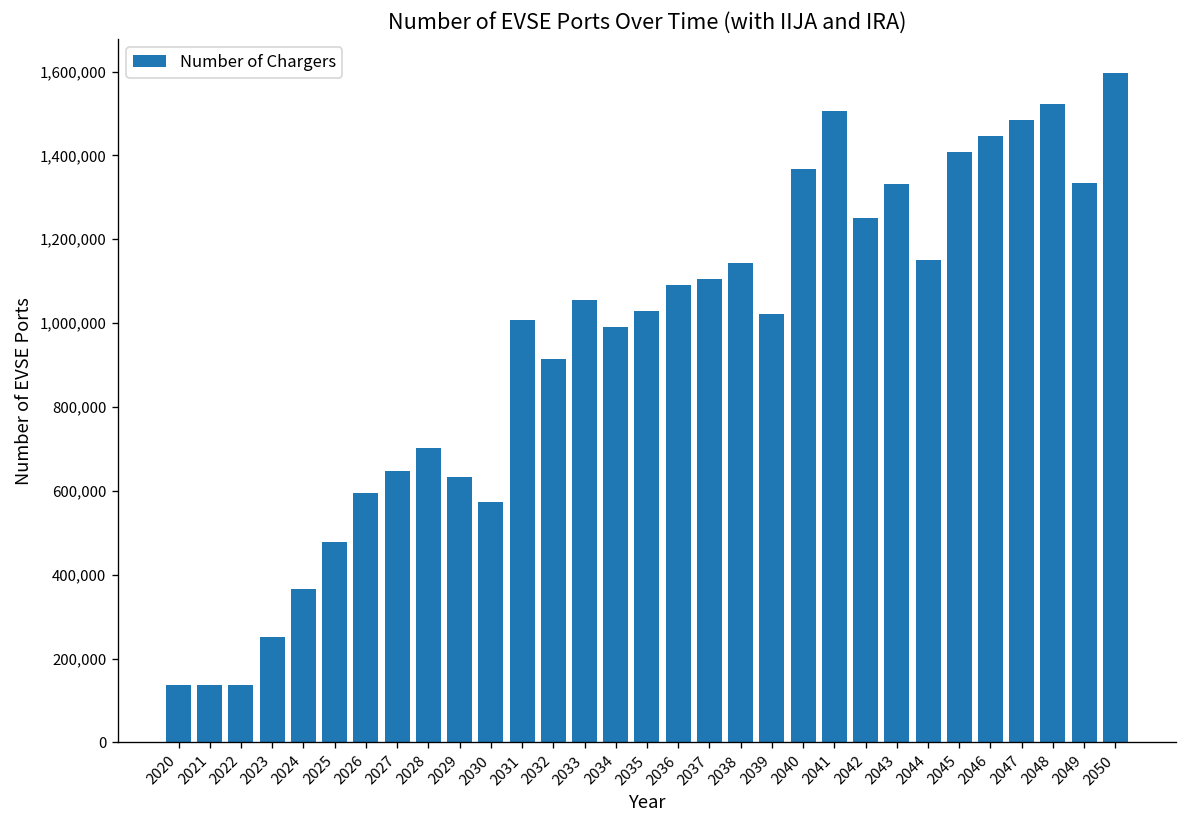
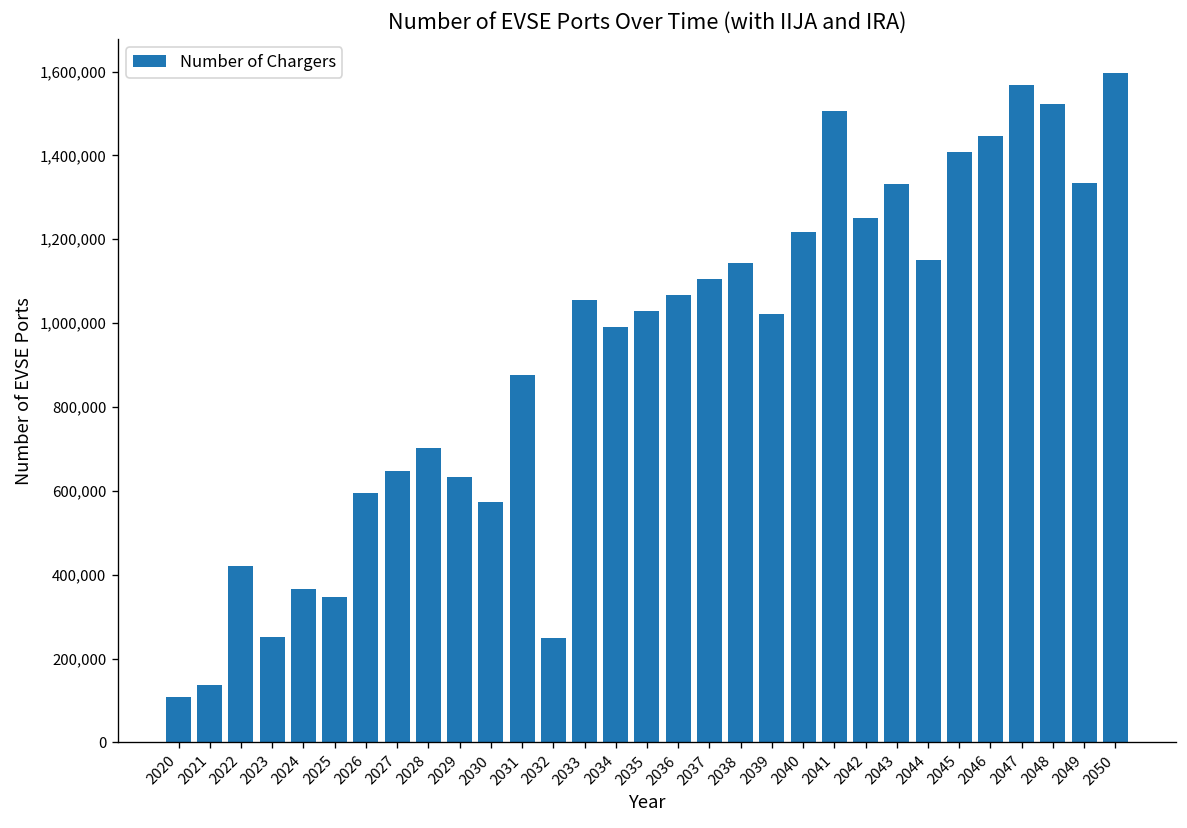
2020: 140,000 -> 110,000
2022: 140,000 -> 420,000
2025: 480,000 -> 350,000
2031: 1,010,000 -> 880,000
2032: 910,000 -> 250,000
2036: 1,090,000 -> 1,070,000
2040: 1,370,000 -> 1,220,000
2047: 1,480,000 -> 1,570,000
